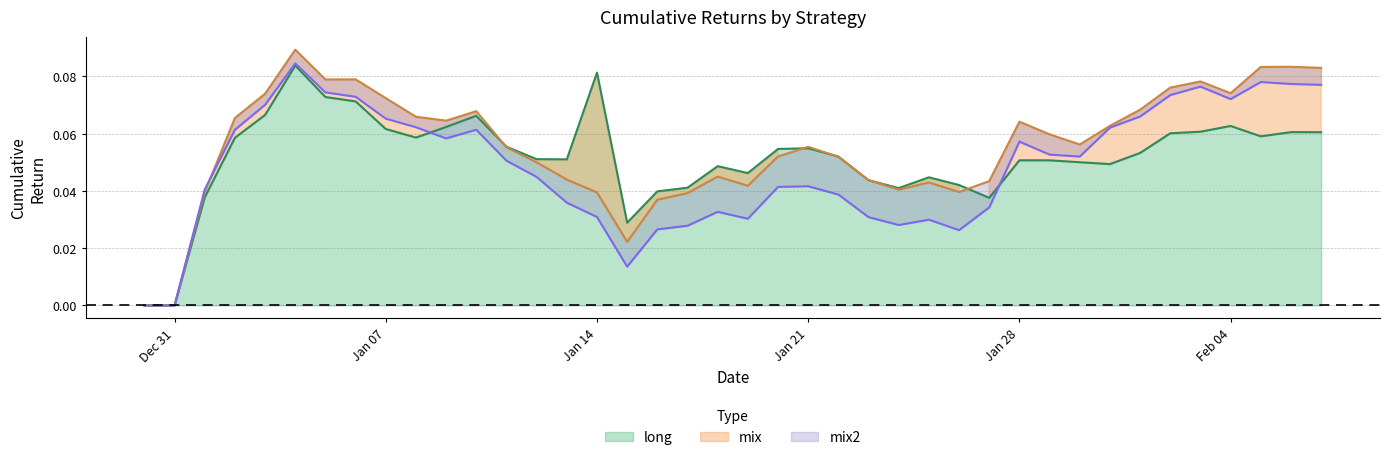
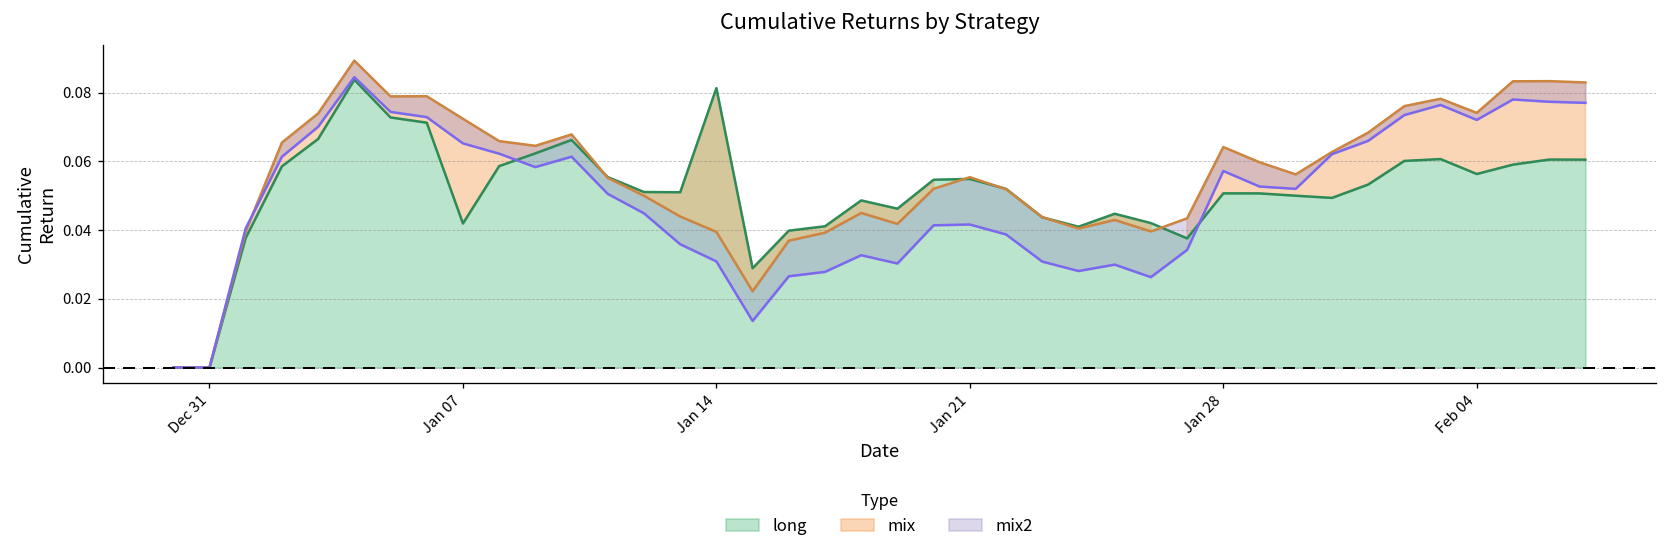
long, Jan 07: 0.062 -> 0.042
long, Feb 04: 0.063 -> 0.056
